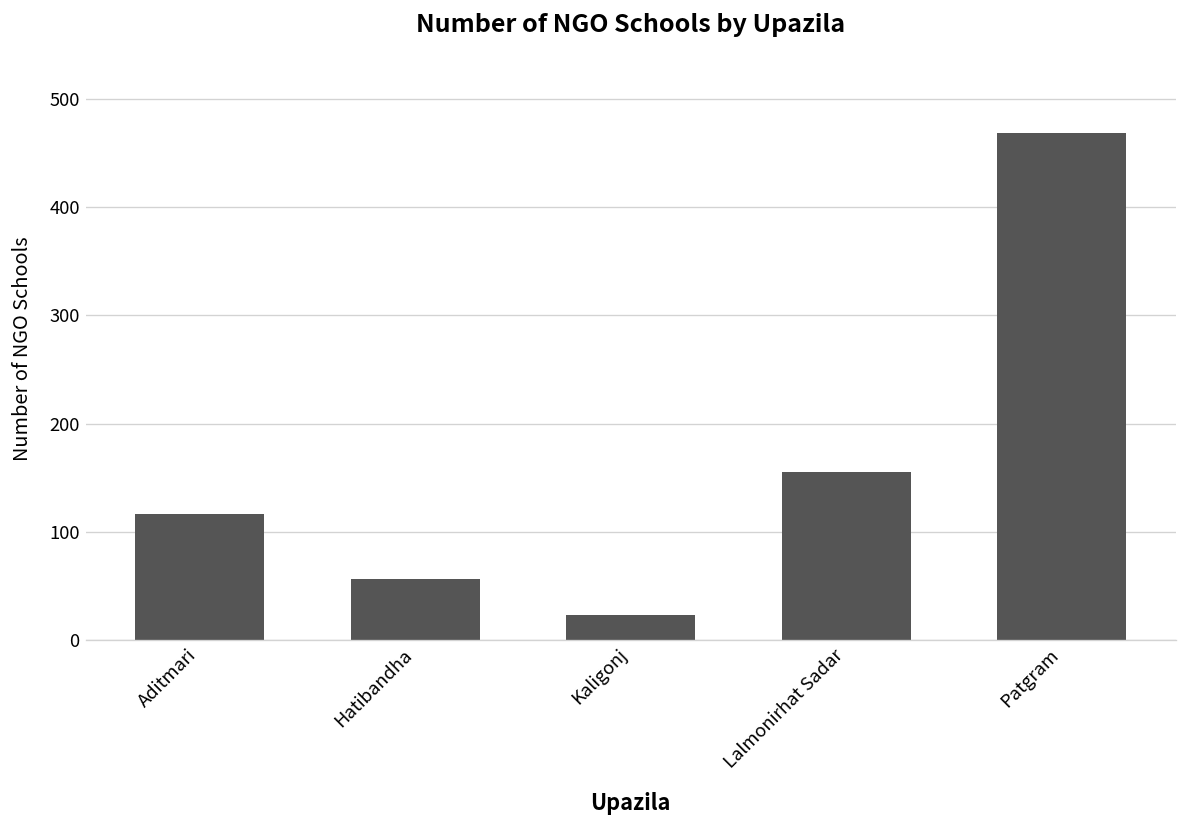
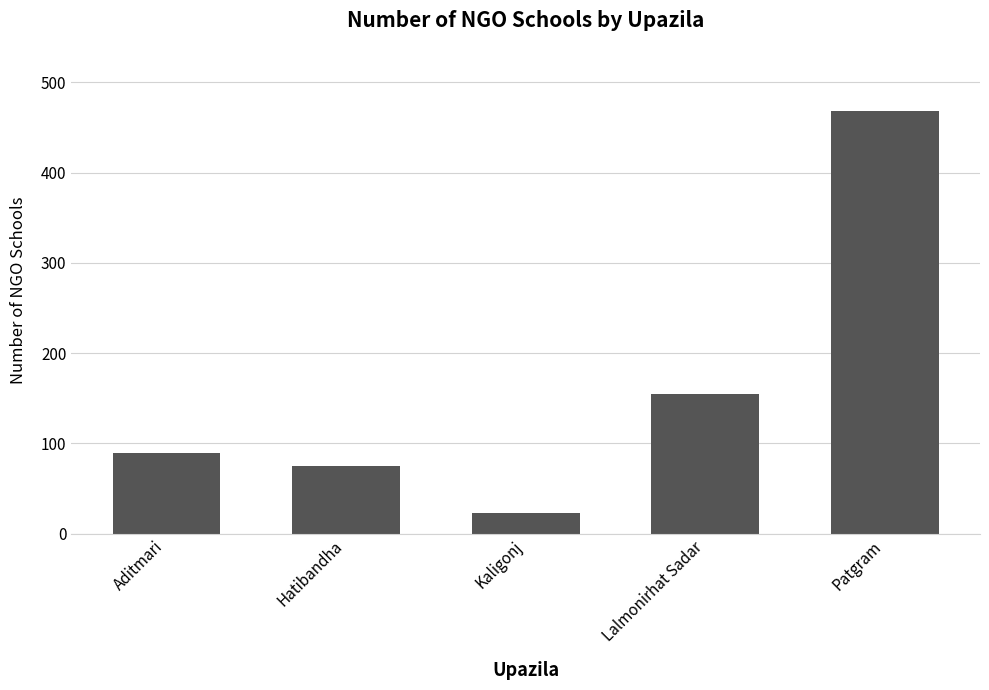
Aditmari: 120 -> 90
Hatibandha: 60 -> 80
